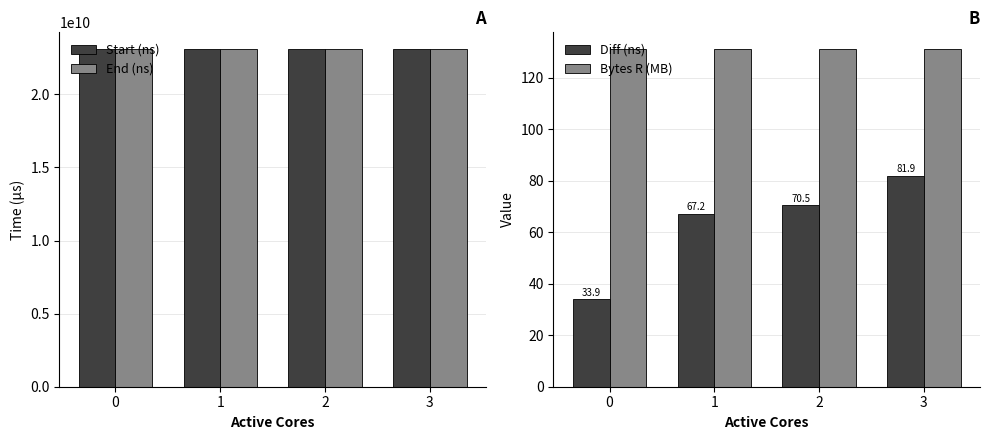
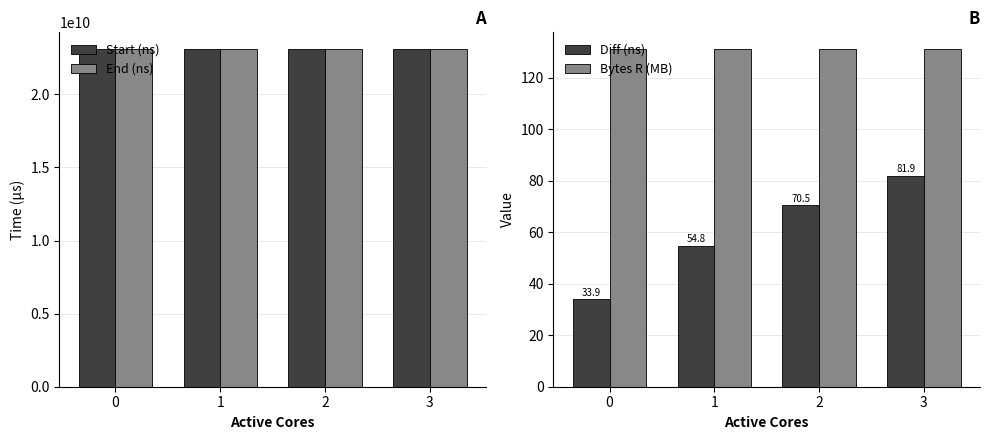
B, Diff (ns), 1: 67.2 -> 54.8
